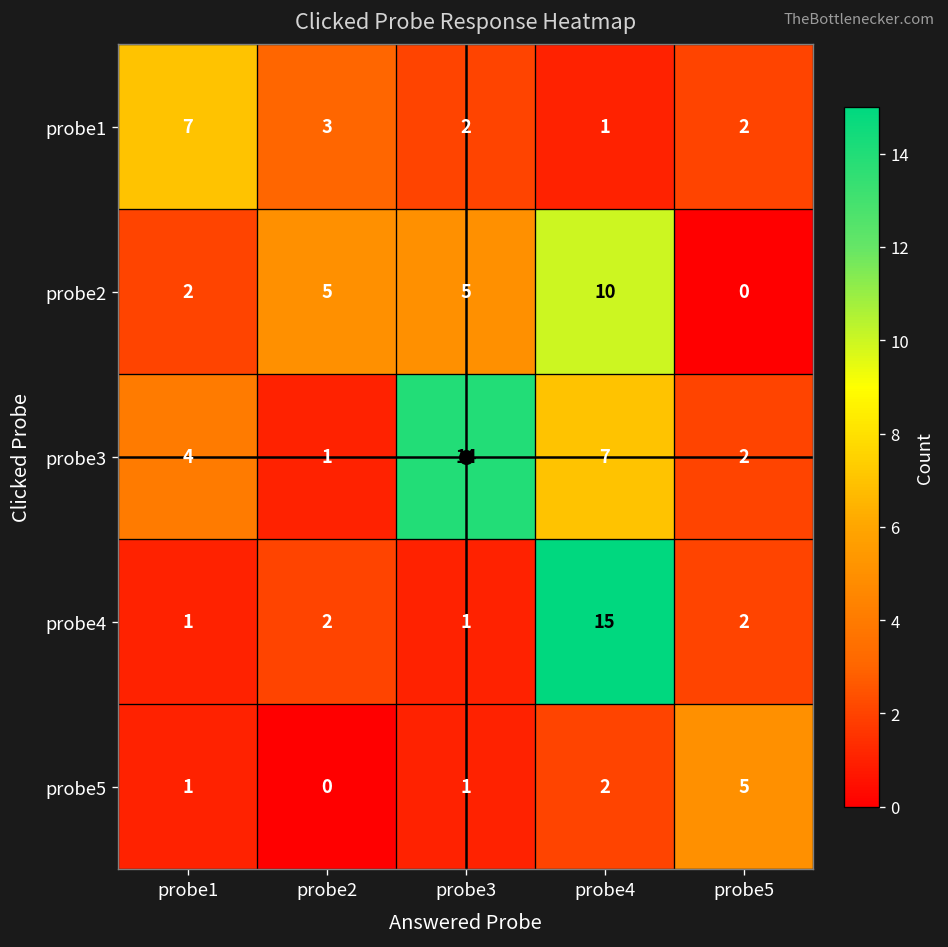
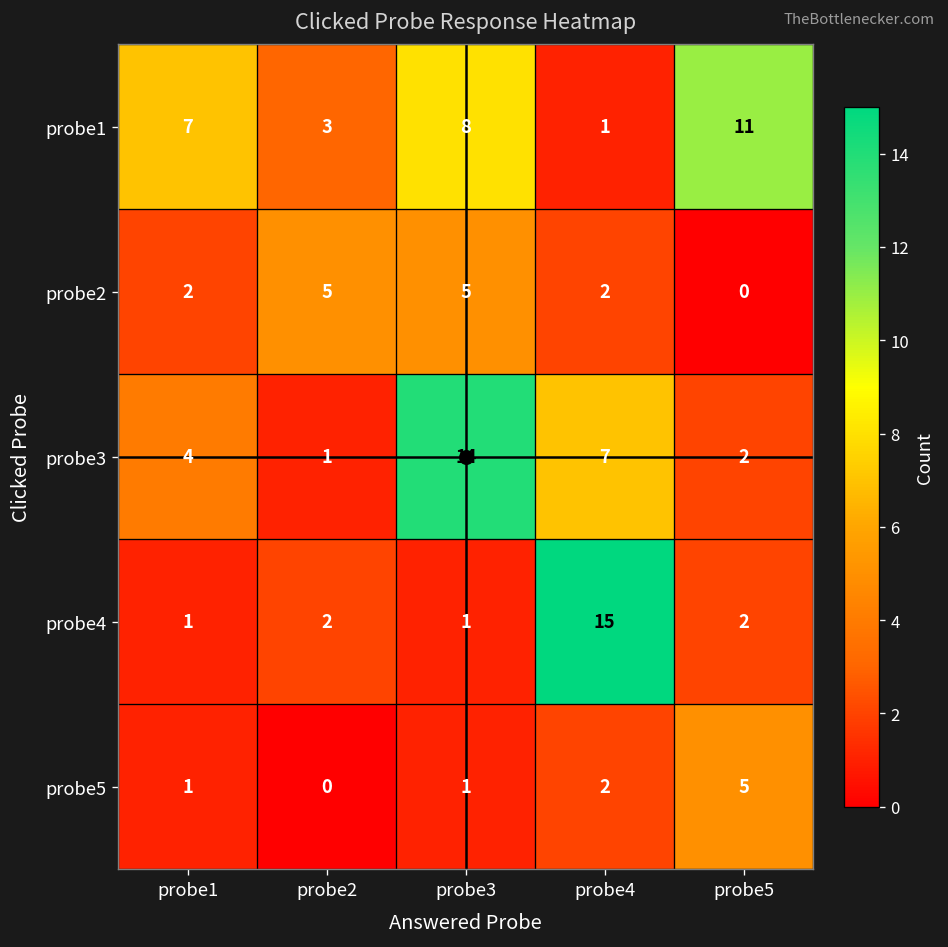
probe1, probe3: 2 -> 8
probe1, probe5: 2 -> 11
probe2, probe4: 10 -> 2
